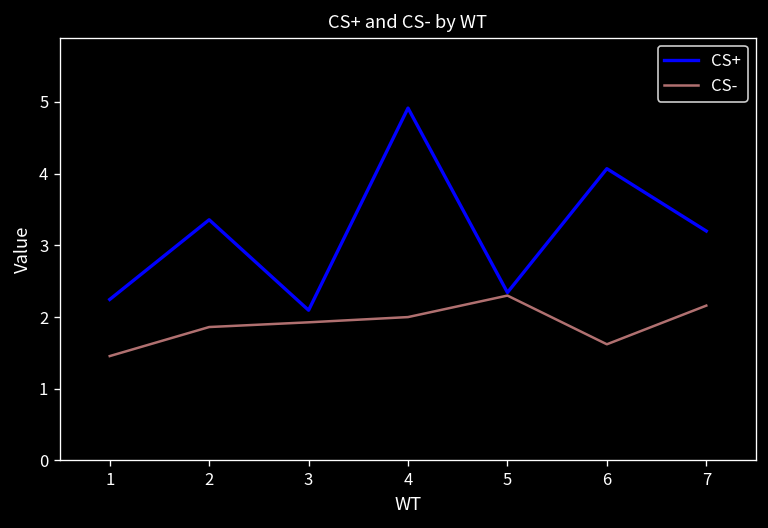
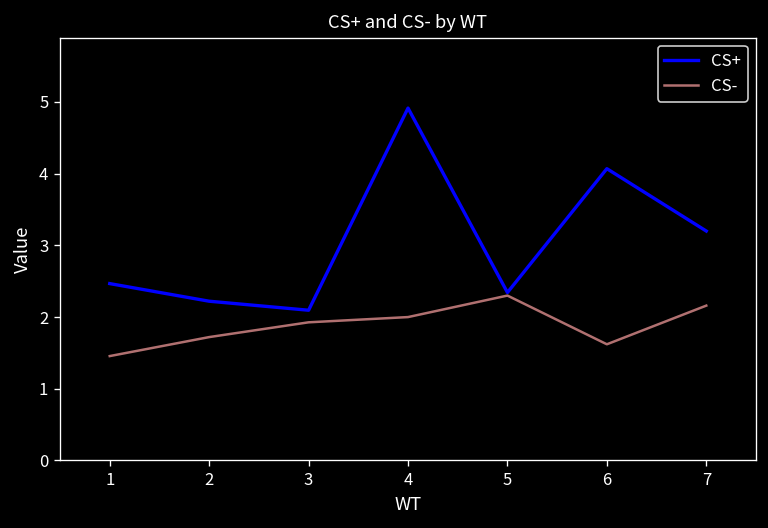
CS+, 1: 2.2 -> 2.5
CS+, 2: 3.4 -> 2.2
CS-, 2: 1.9 -> 1.7
